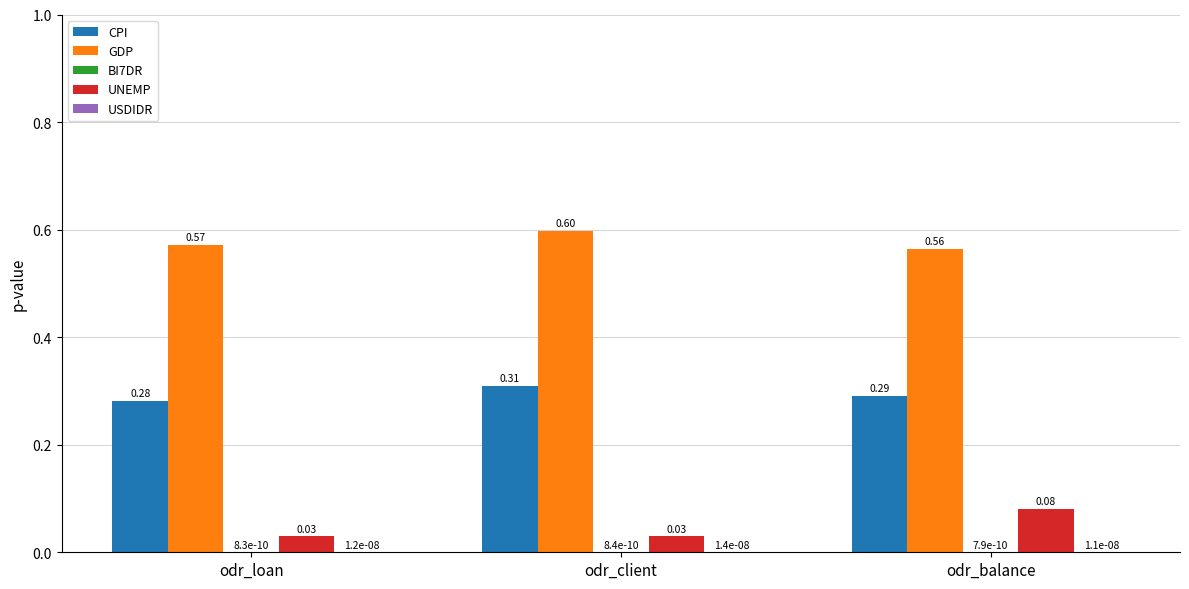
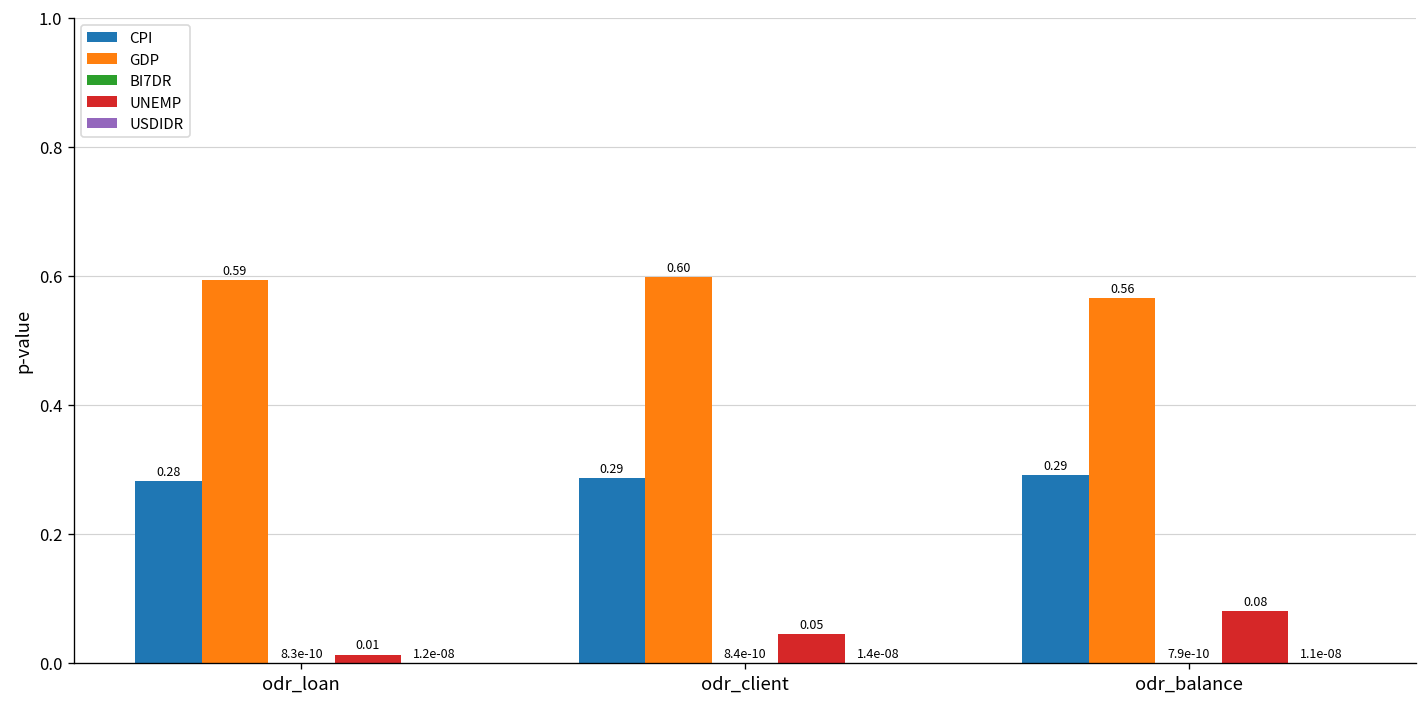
GDP, odr_loan: 0.57 -> 0.59
UNEMP, odr_loan: 0.03 -> 0.01
CPI, odr_client: 0.31 -> 0.29
UNEMP, odr_client: 0.03 -> 0.05
